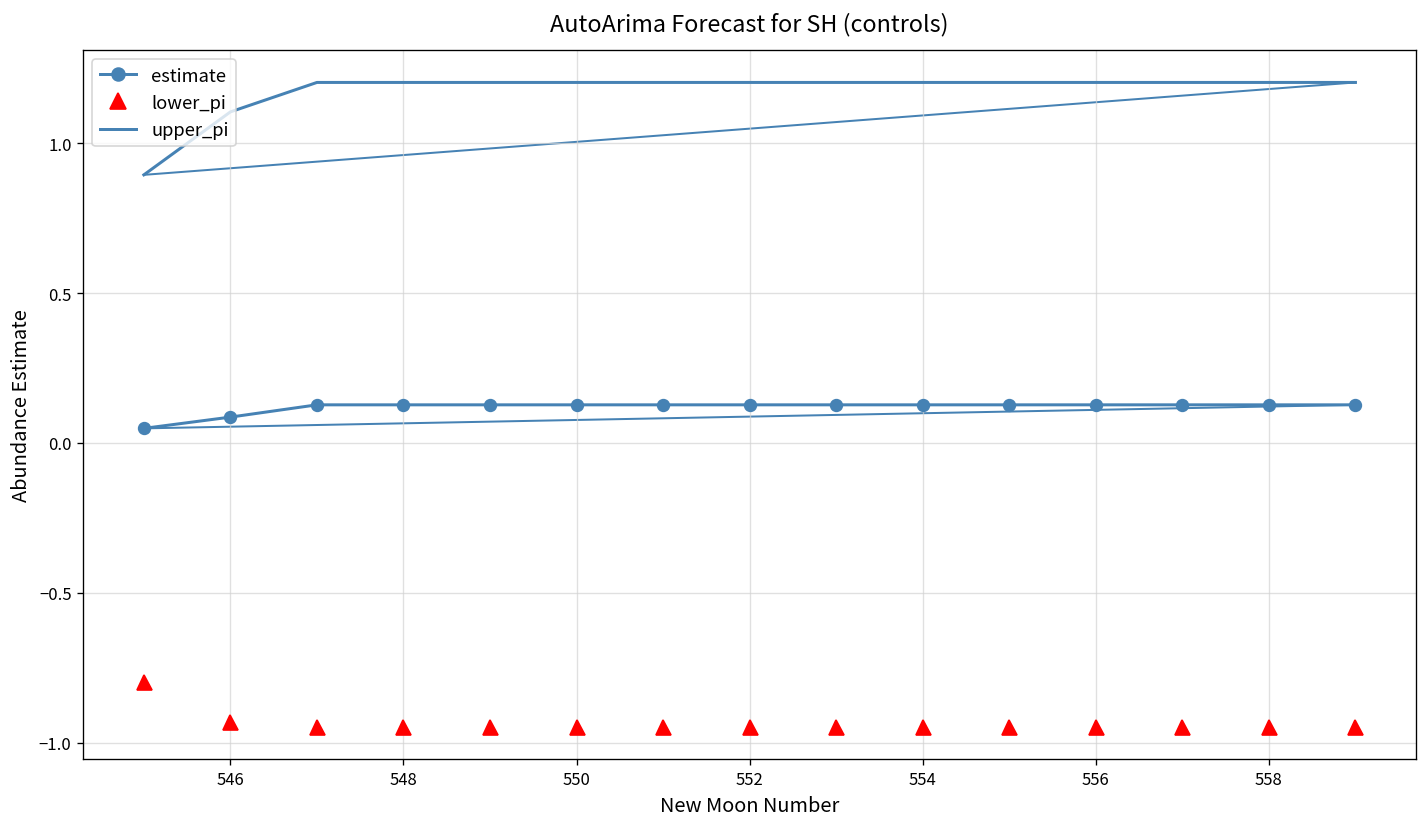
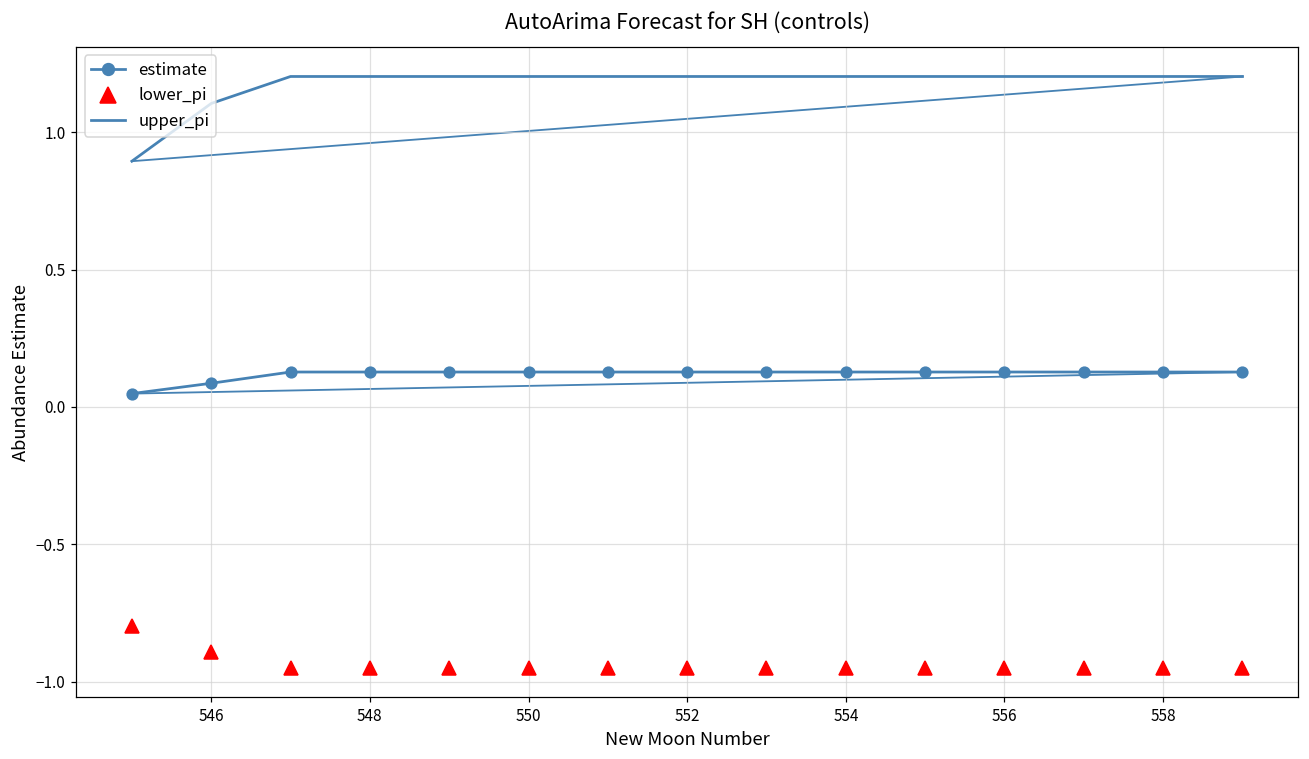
lower_pi, 546: -0.93 -> -0.89
